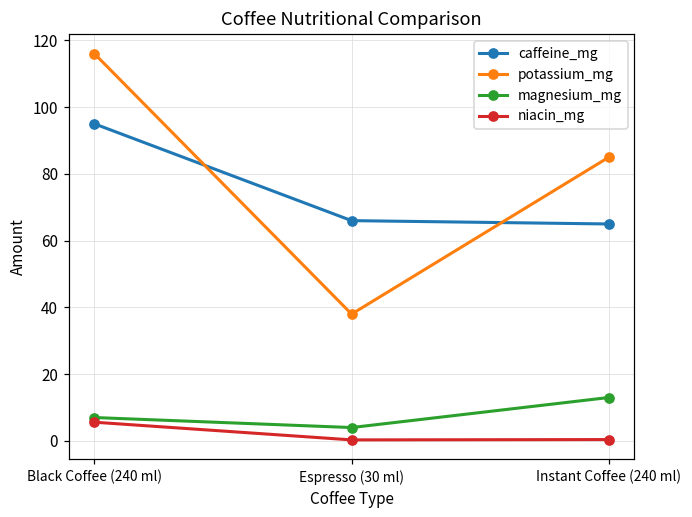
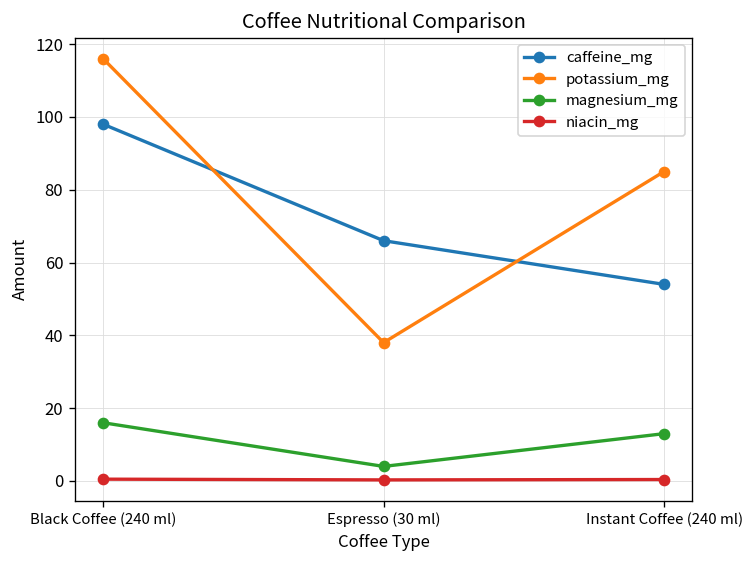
caffeine_mg, Black Coffee (240 ml): 95 -> 98
magnesium_mg, Black Coffee (240 ml): 7 -> 16
niacin_mg, Black Coffee (240 ml): 6 -> 1
caffeine_mg, Instant Coffee (240 ml): 65 -> 54
